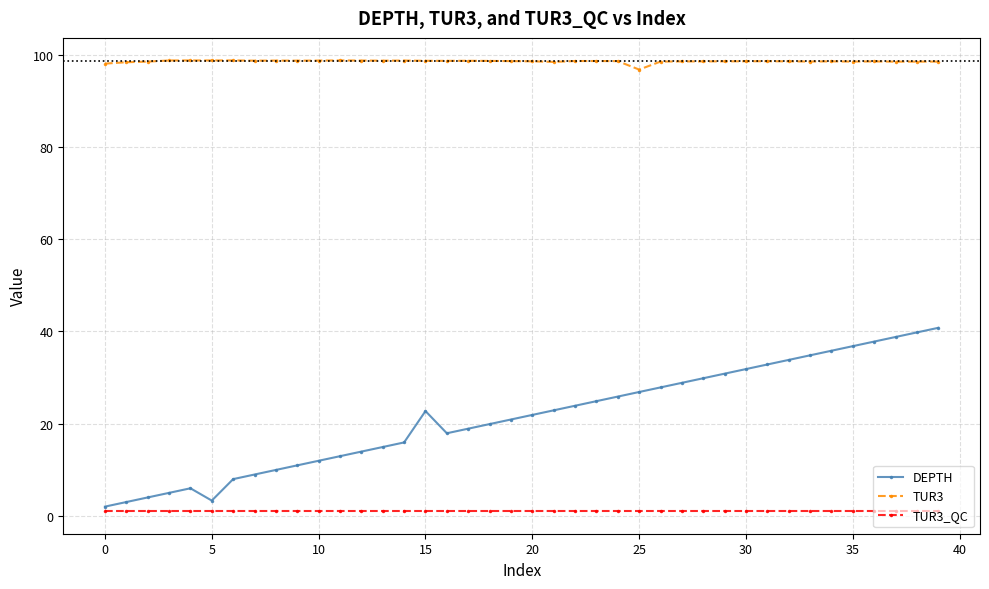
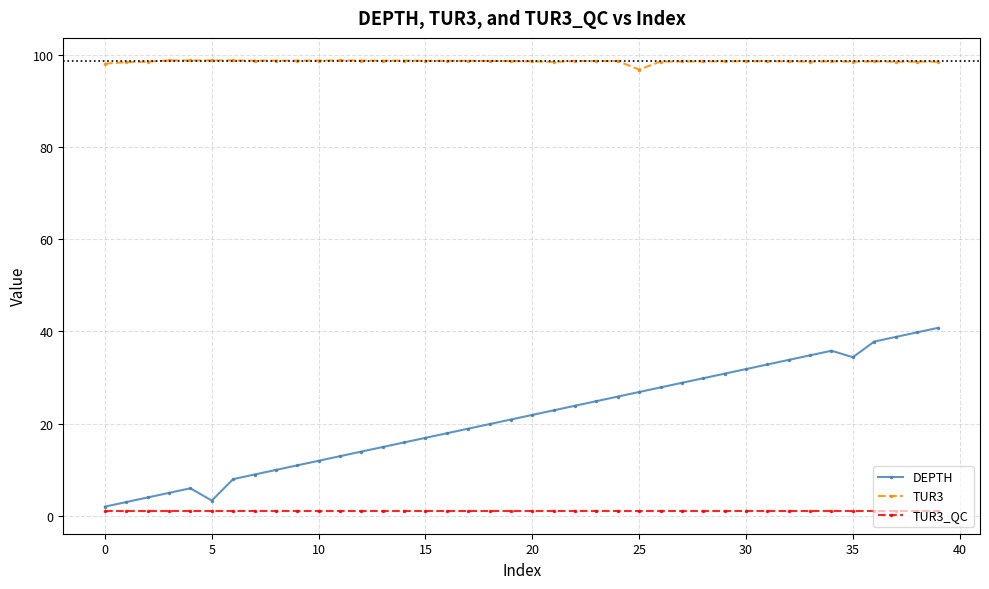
DEPTH, 15: 23 -> 17
DEPTH, 35: 37 -> 34
